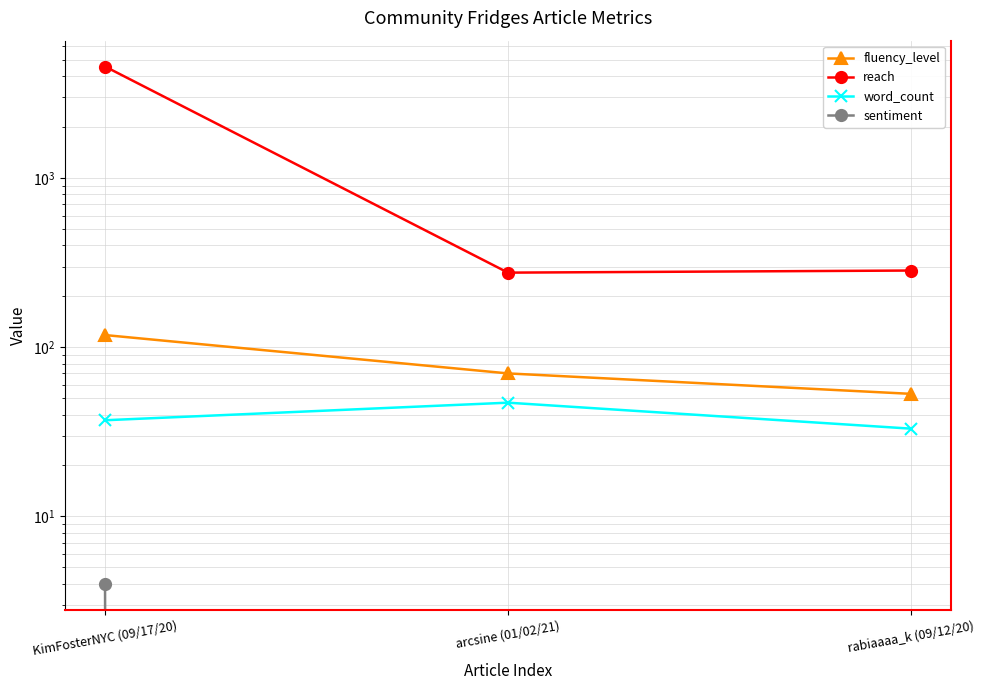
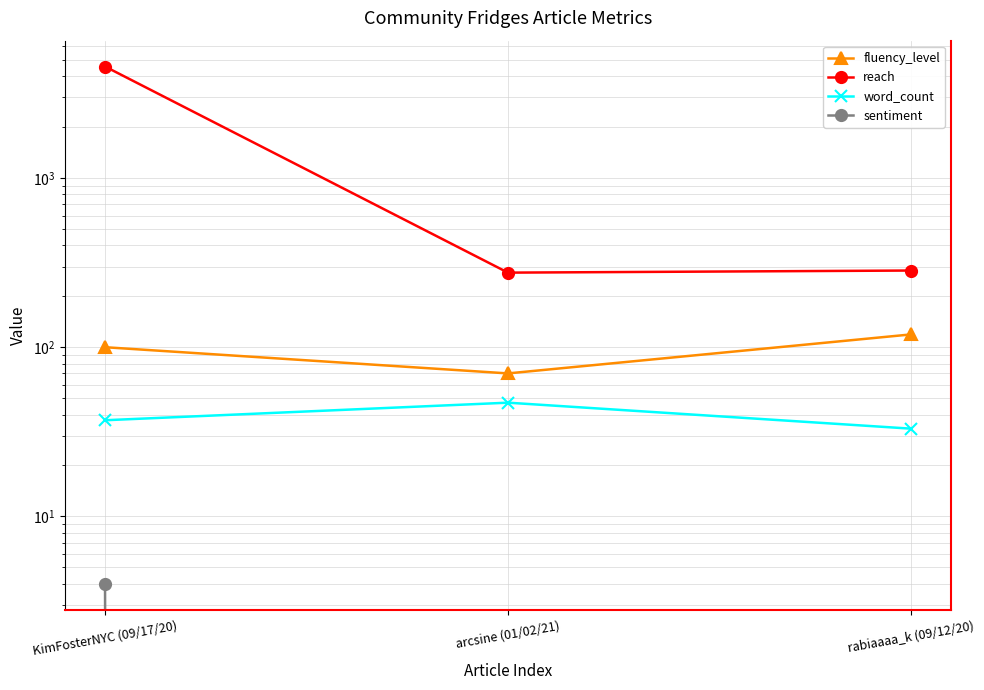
fluency_level, KimFosterNYC (09/17/20): 120 -> 100
fluency_level, rabiaaaa_k (09/12/20): 53 -> 120
